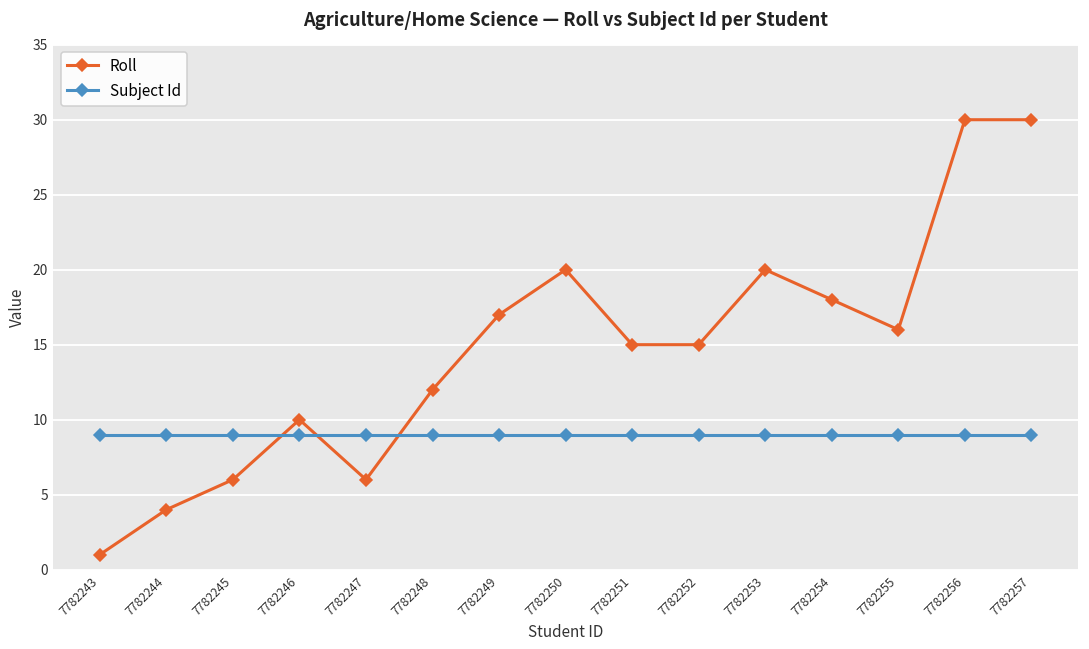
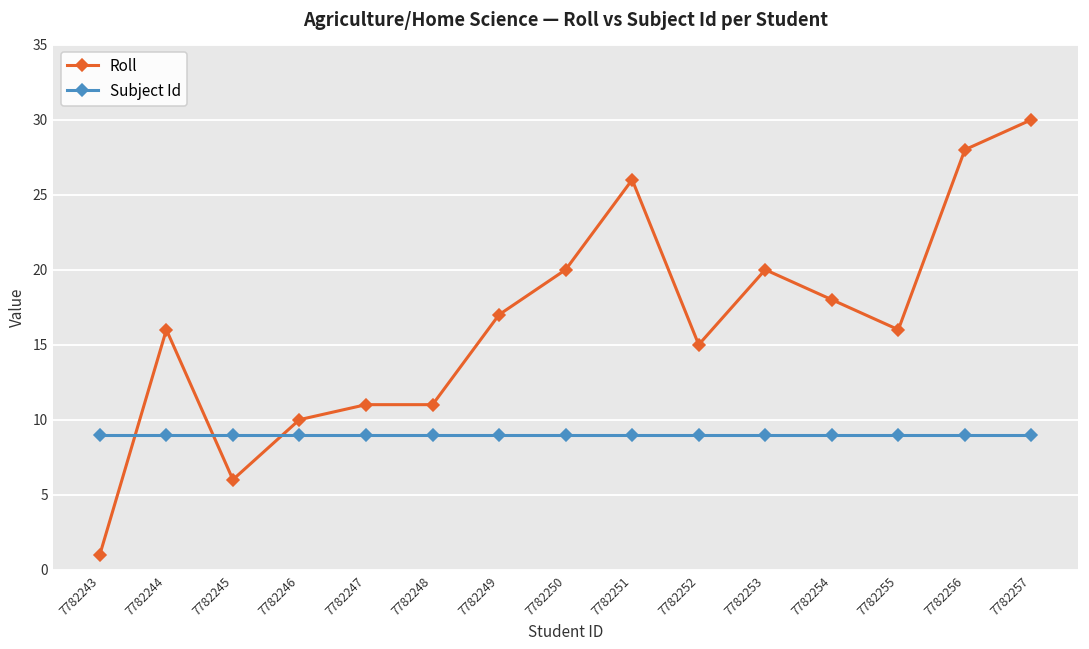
Roll, 7782244: 4 -> 16
Roll, 7782247: 6 -> 11
Roll, 7782248: 12 -> 11
Roll, 7782251: 15 -> 26
Roll, 7782256: 30 -> 28
